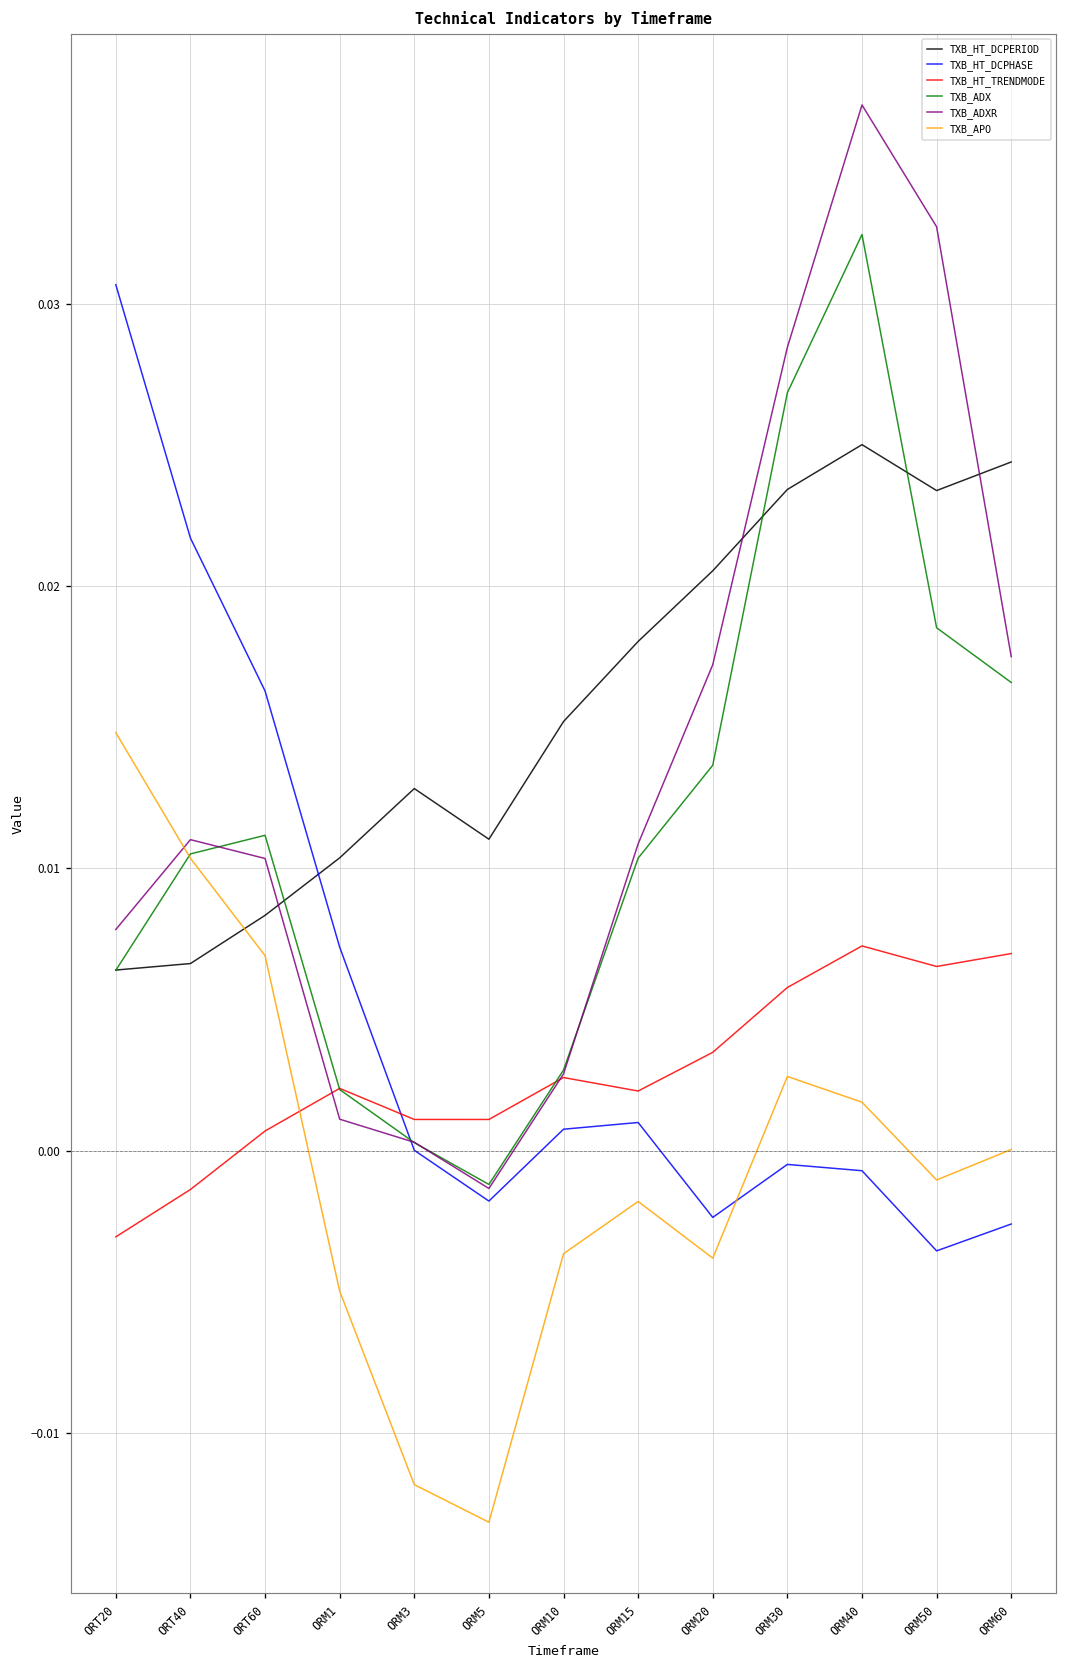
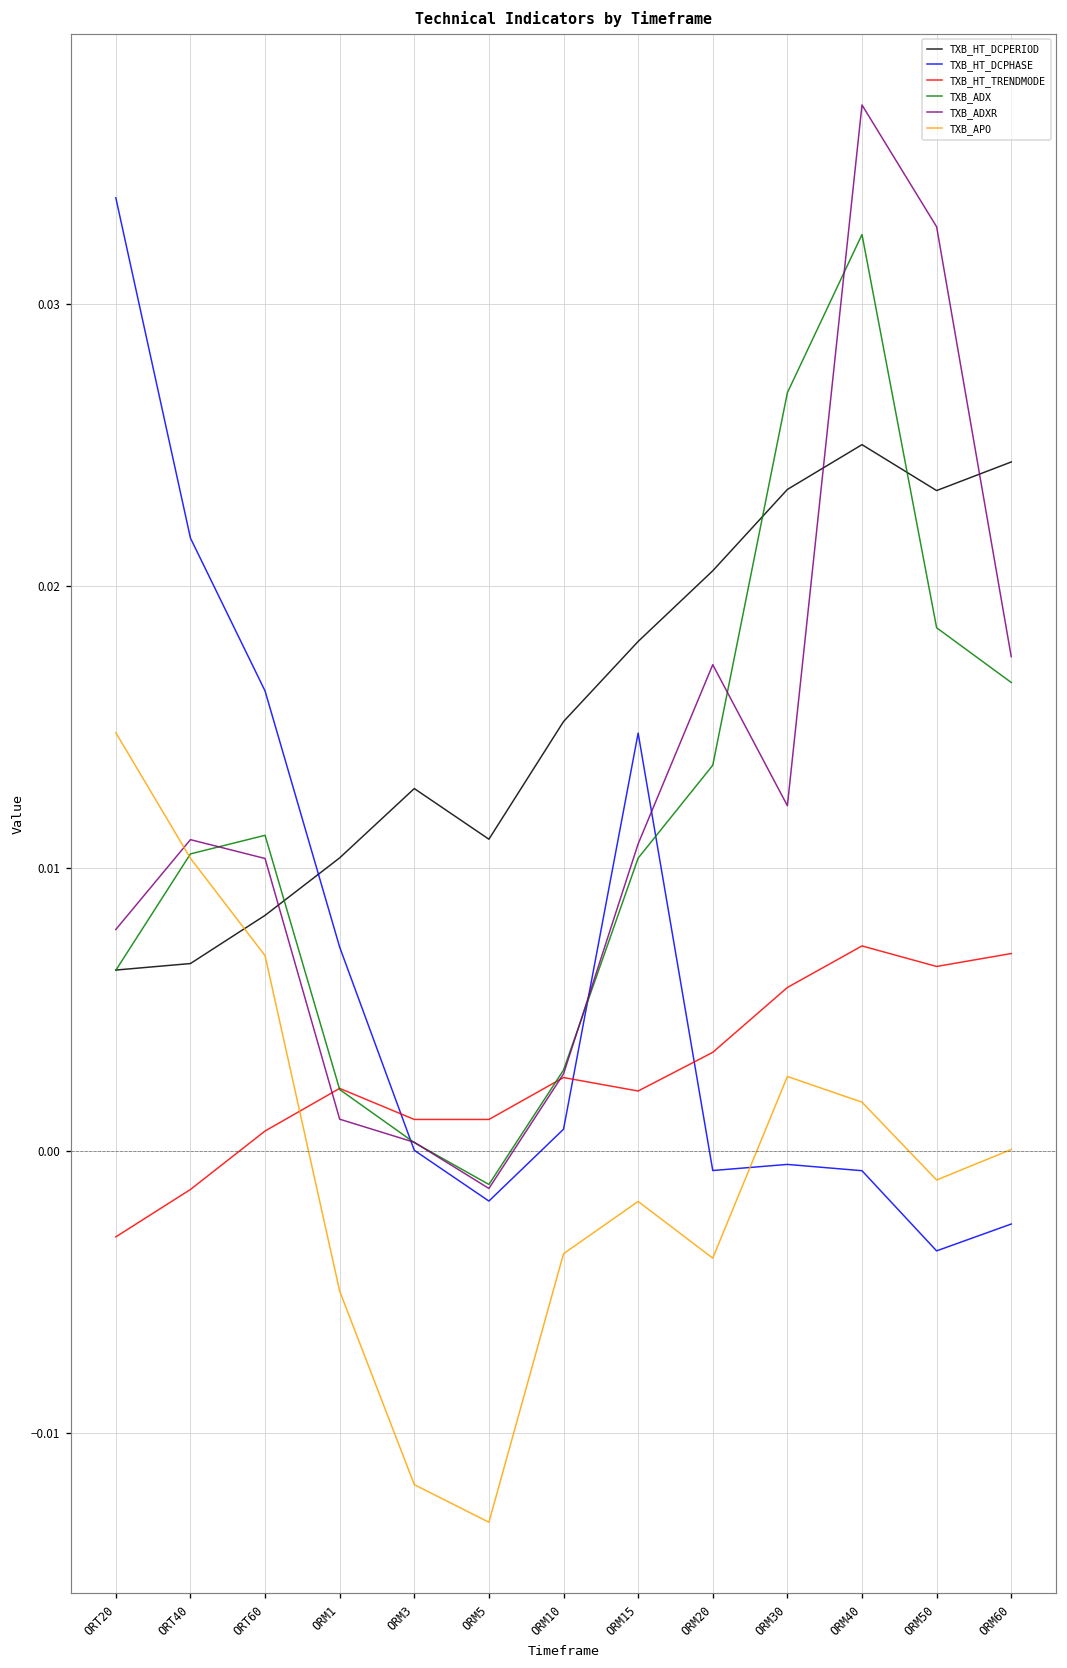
TXB_HT_DCPHASE, ORT20: 0.0307 -> 0.0338
TXB_HT_DCPHASE, ORM15: 0.0010 -> 0.0148
TXB_HT_DCPHASE, ORM20: -0.0024 -> -0.0007
TXB_ADXR, ORM30: 0.0285 -> 0.0122
